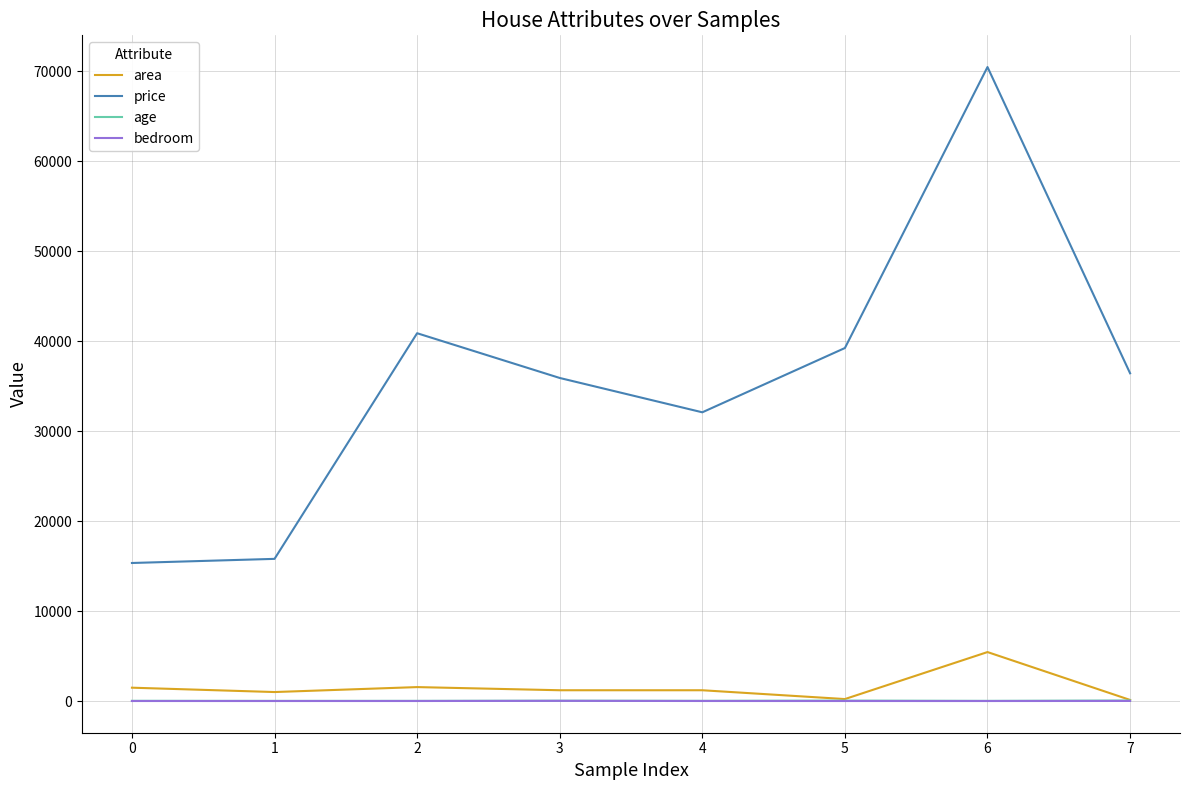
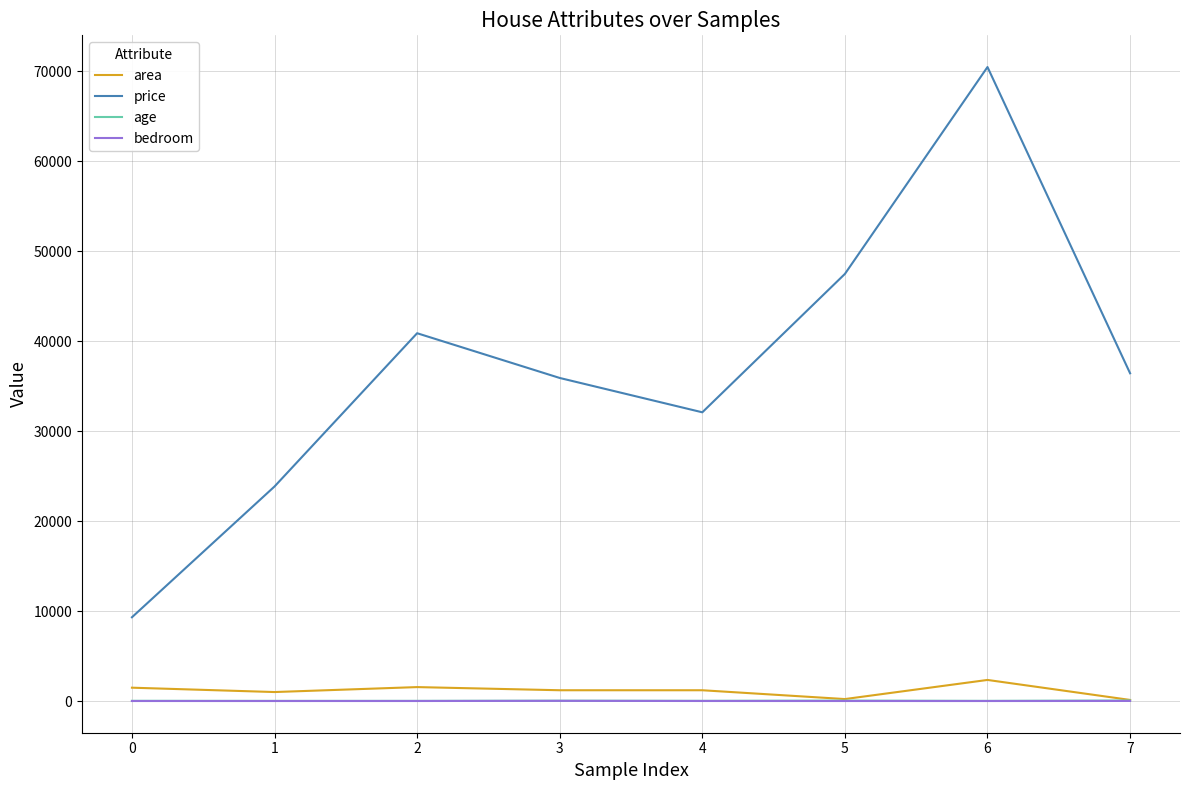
price, 0: 15000 -> 9000
price, 1: 16000 -> 24000
price, 5: 39000 -> 47000
area, 6: 5000 -> 2000
